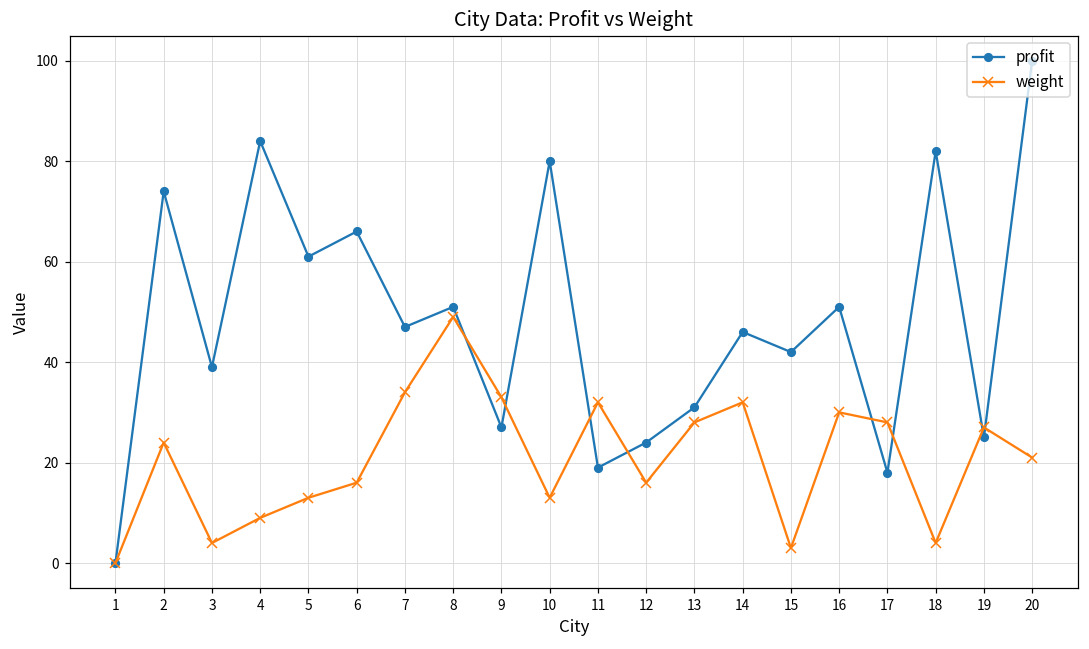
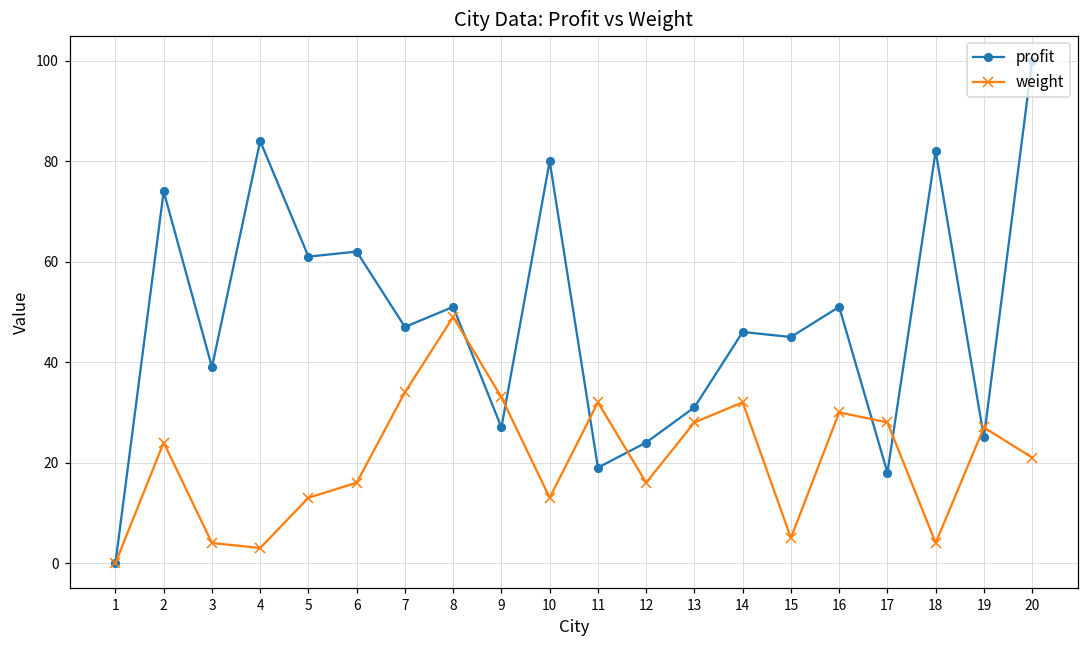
weight, 4: 9 -> 3
profit, 6: 66 -> 62
profit, 15: 42 -> 45
weight, 15: 3 -> 5
